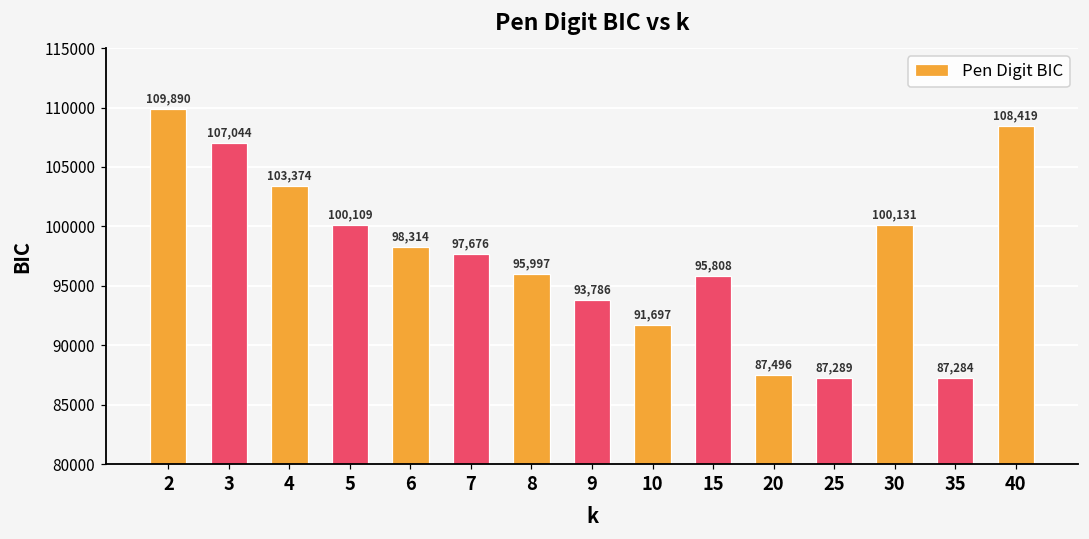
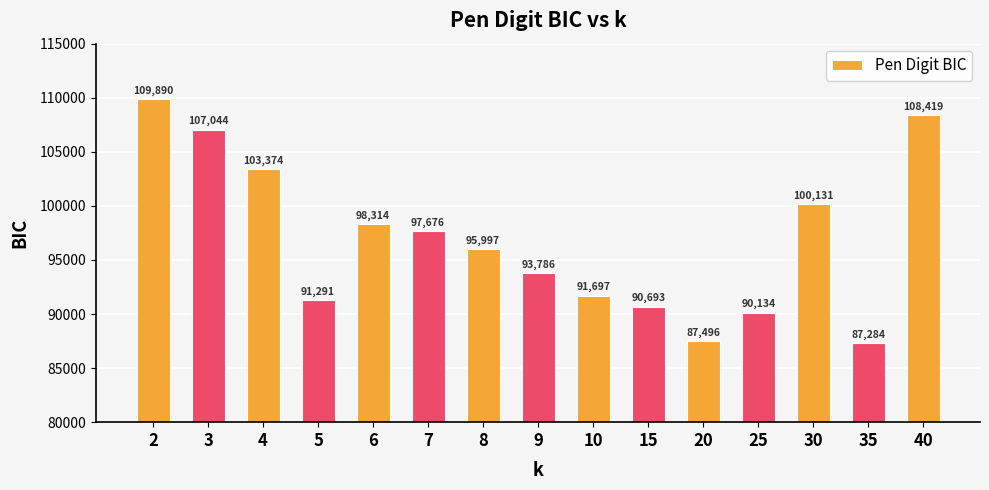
5: 100,109 -> 91,291
15: 95,808 -> 90,693
25: 87,289 -> 90,134
